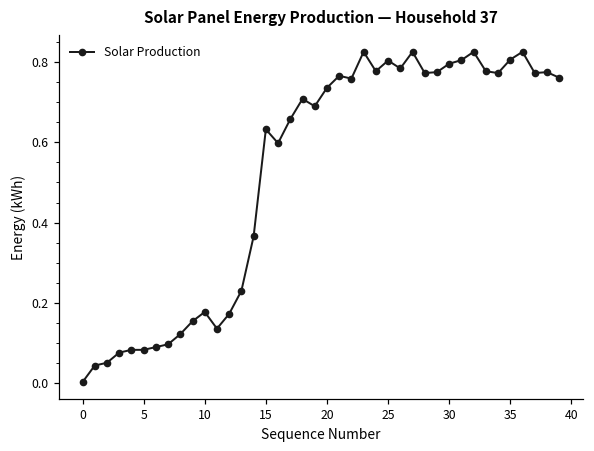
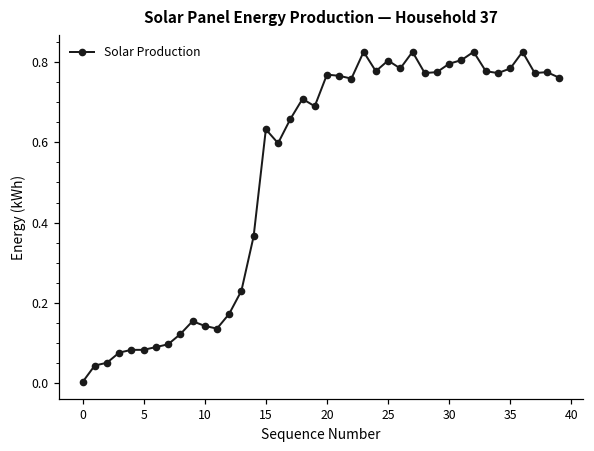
10: 0.18 -> 0.14
20: 0.74 -> 0.77
35: 0.81 -> 0.78
